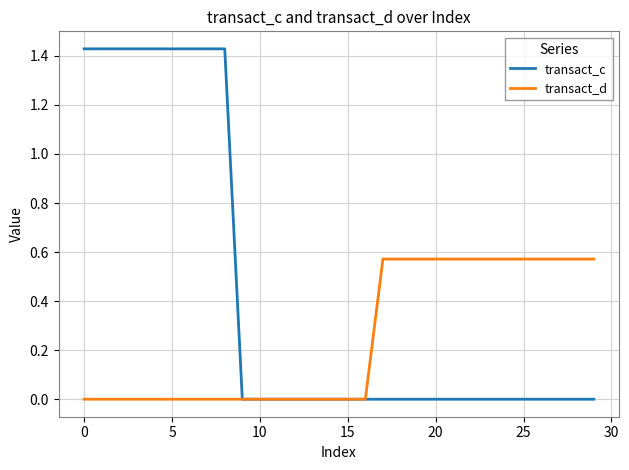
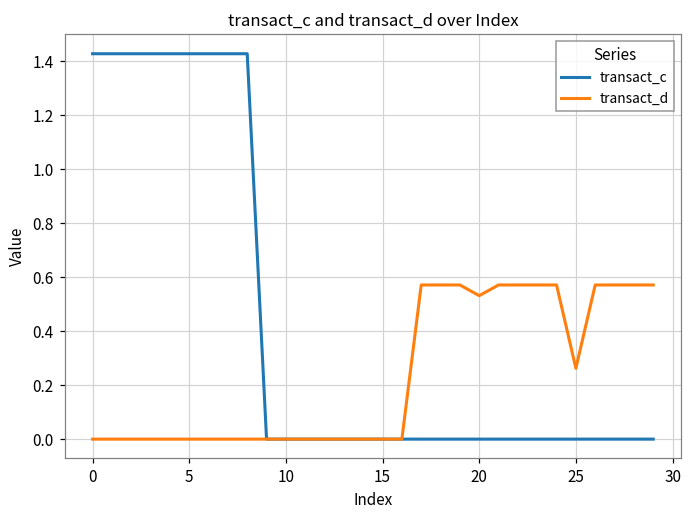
transact_d, 20: 0.57 -> 0.53
transact_d, 25: 0.57 -> 0.26
